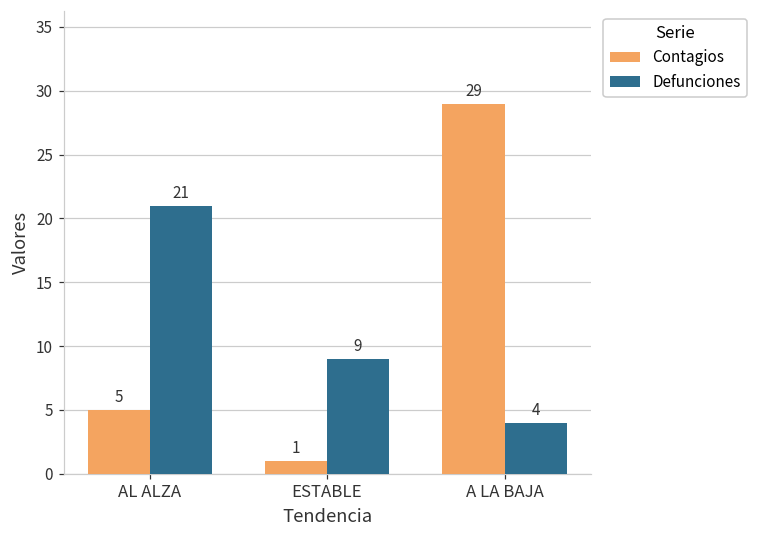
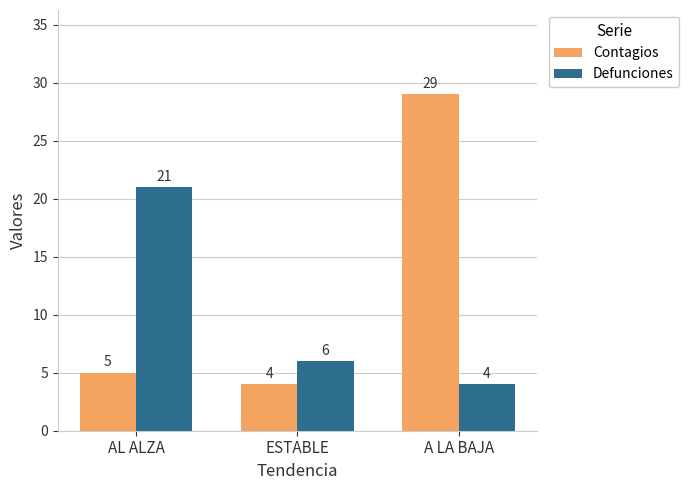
Contagios, ESTABLE: 1 -> 4
Defunciones, ESTABLE: 9 -> 6
